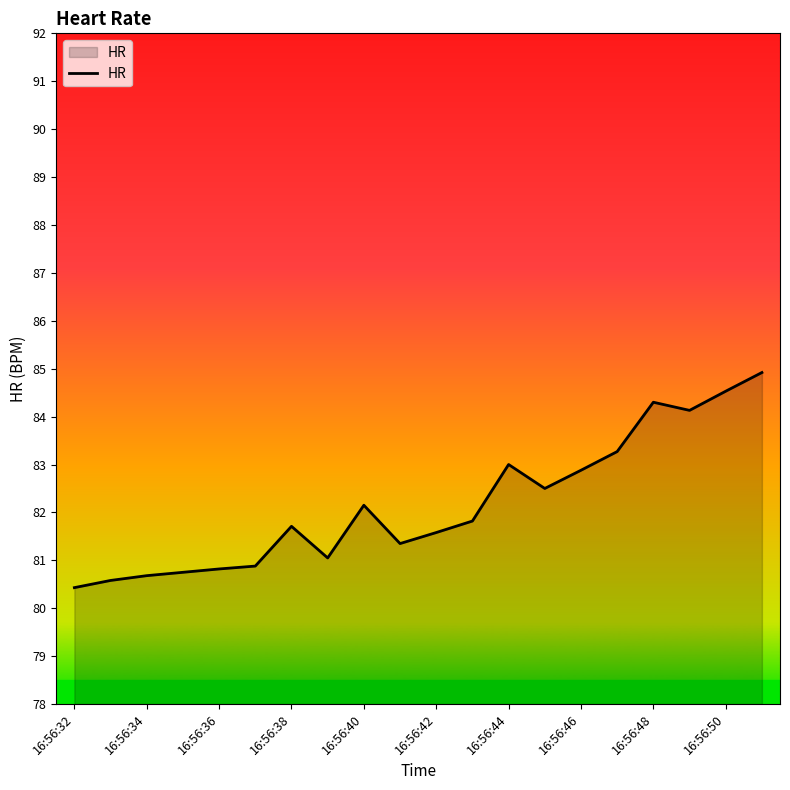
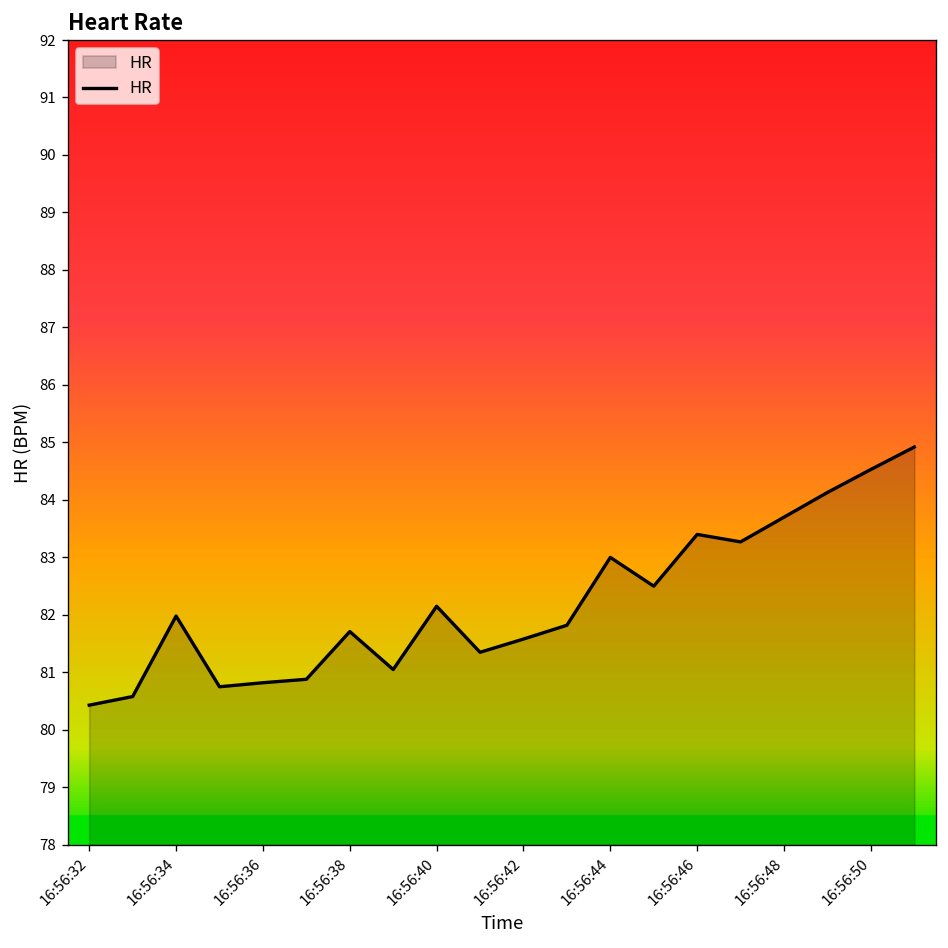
16:56:34: 80.7 -> 82.0
16:56:46: 82.9 -> 83.4
16:56:48: 84.3 -> 83.7
